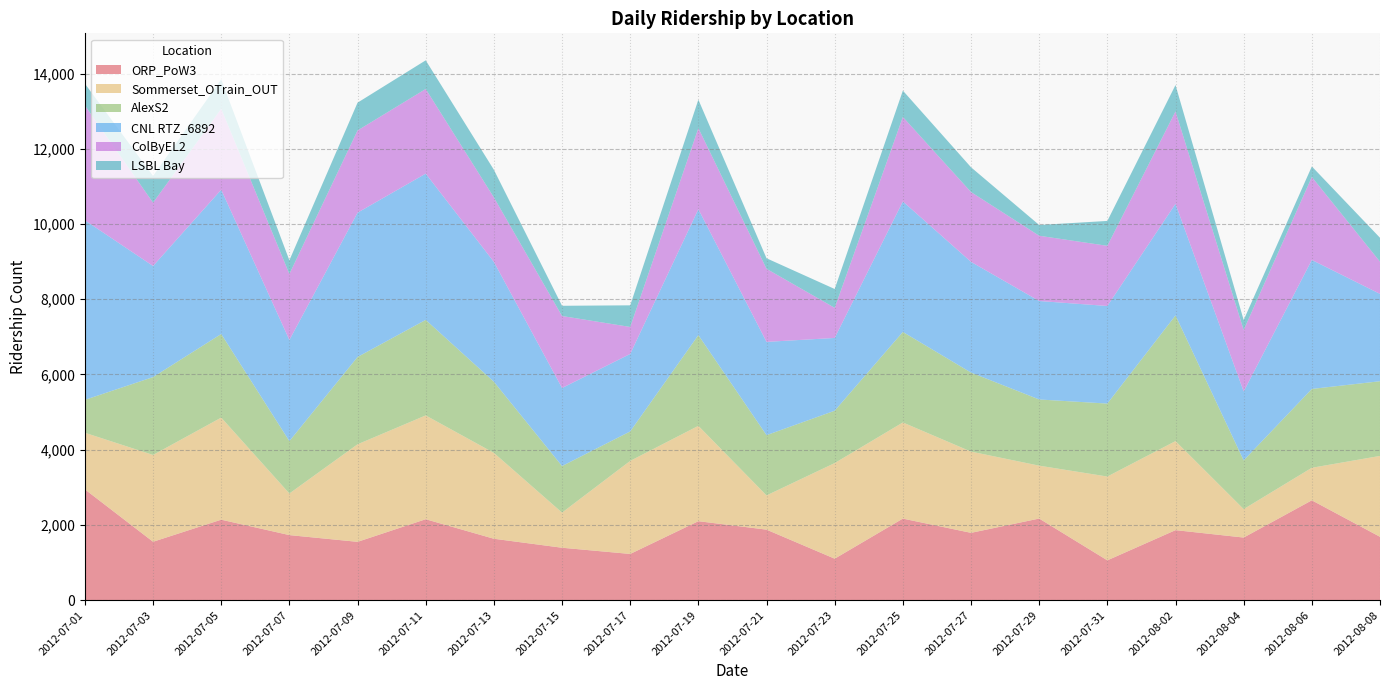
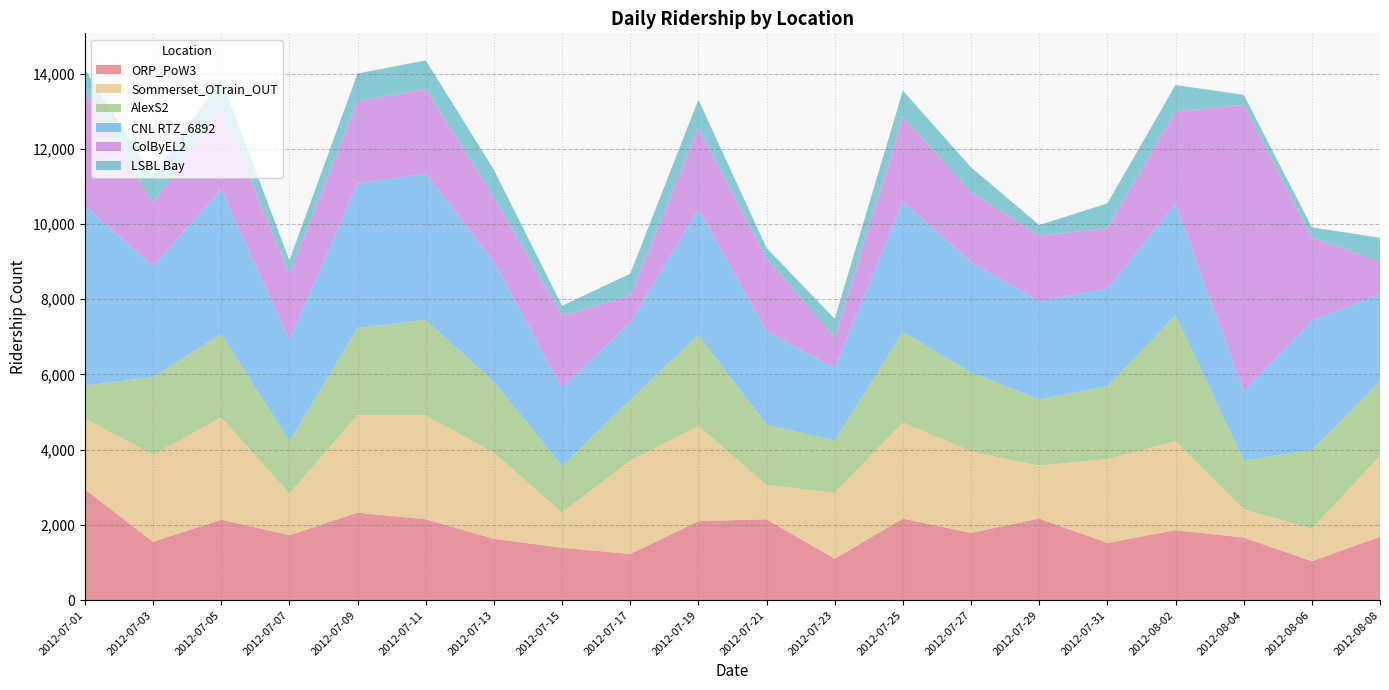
Sommerset_OTrain_OUT, 2012-07-01: 1,500 -> 1,900
ORP_PoW3, 2012-07-09: 1,600 -> 2,300
AlexS2, 2012-07-17: 800 -> 1,600
ORP_PoW3, 2012-07-21: 1,900 -> 2,200
Sommerset_OTrain_OUT, 2012-07-23: 2,500 -> 1,800
ORP_PoW3, 2012-07-31: 1,100 -> 1,500
ColByEL2, 2012-08-04: 1,600 -> 7,600
ORP_PoW3, 2012-08-06: 2,700 -> 1,000
